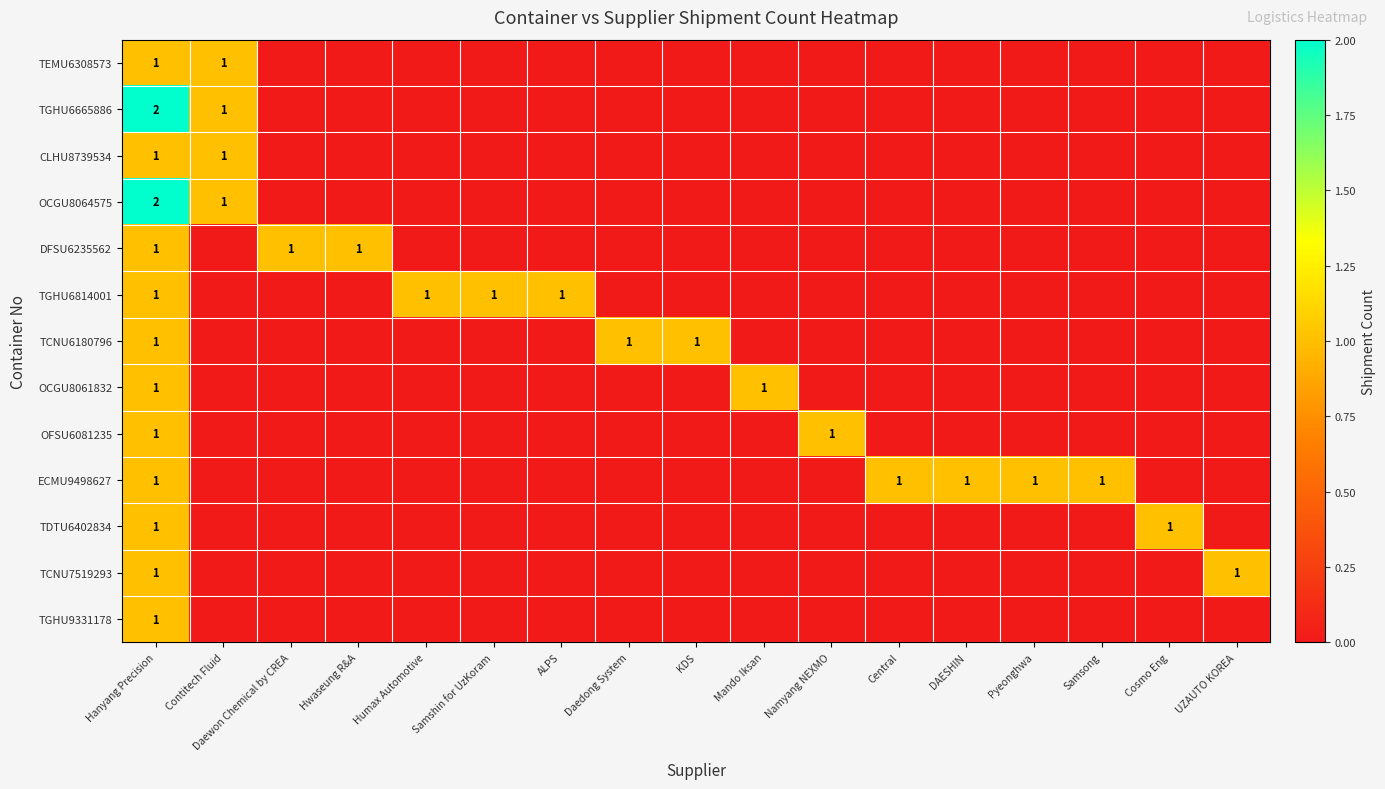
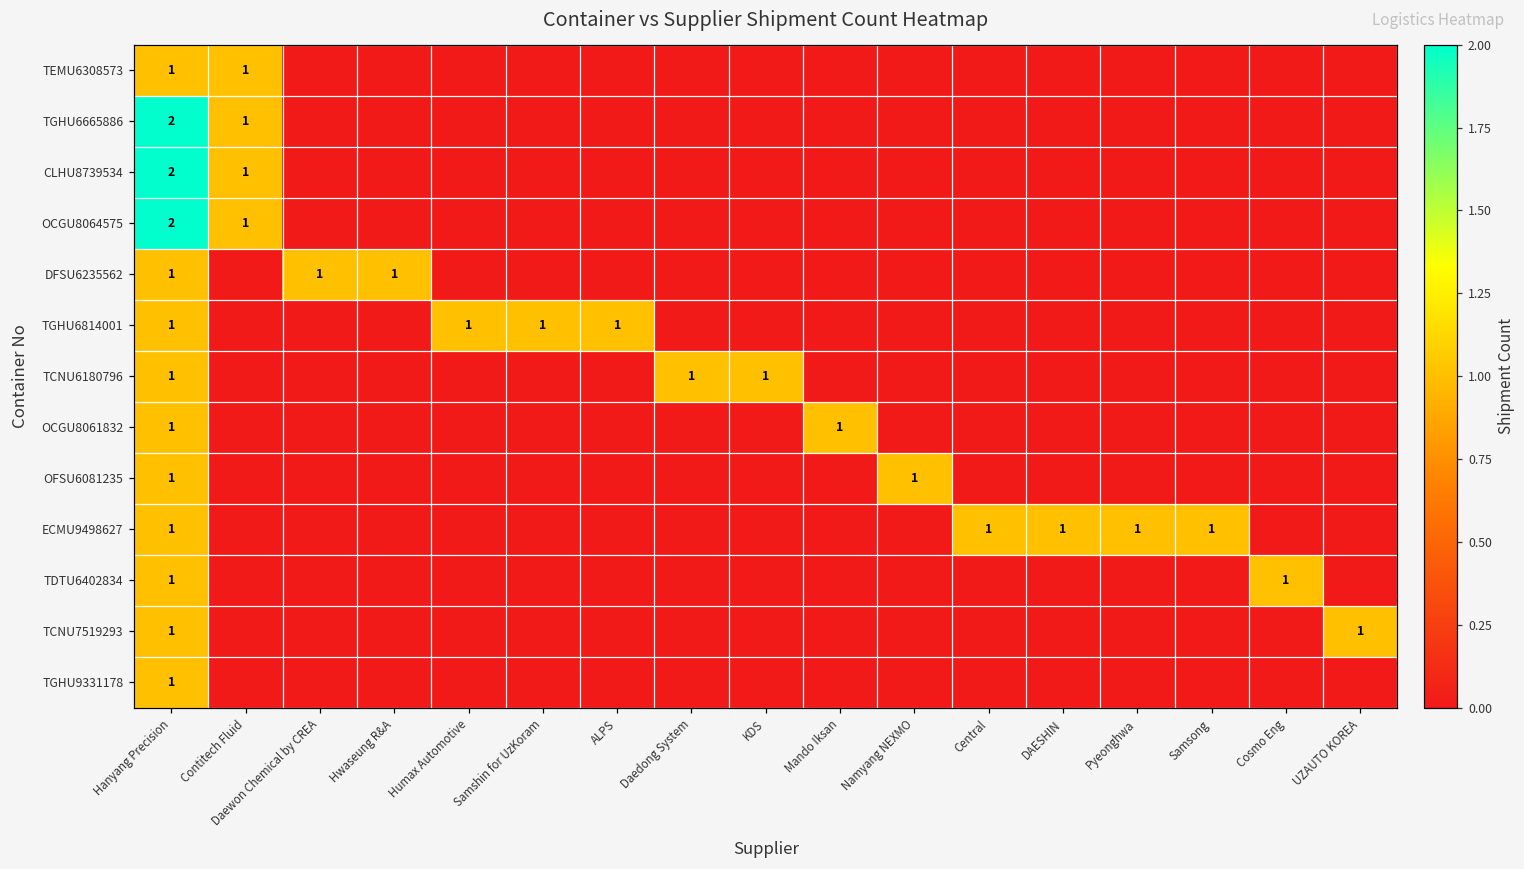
CLHU8739534, Hanyang Precision: 1 -> 2
